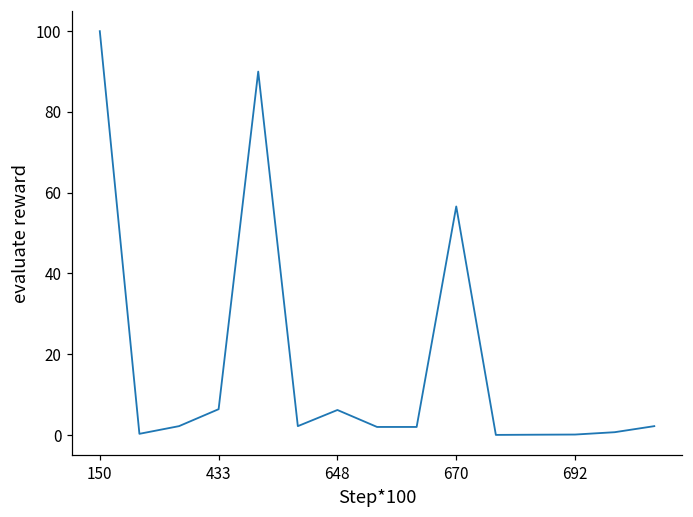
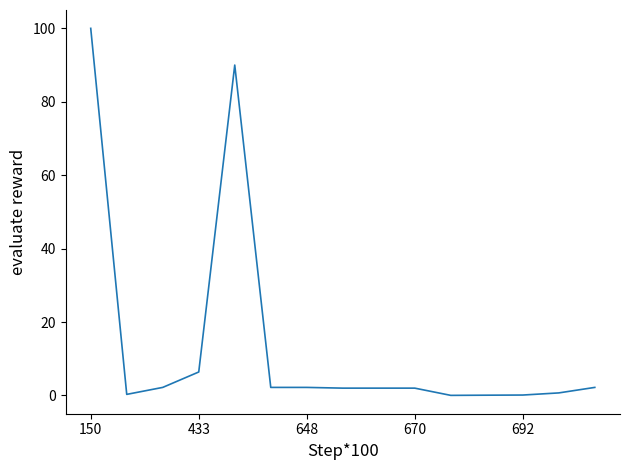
648: 6 -> 2
670: 57 -> 2
